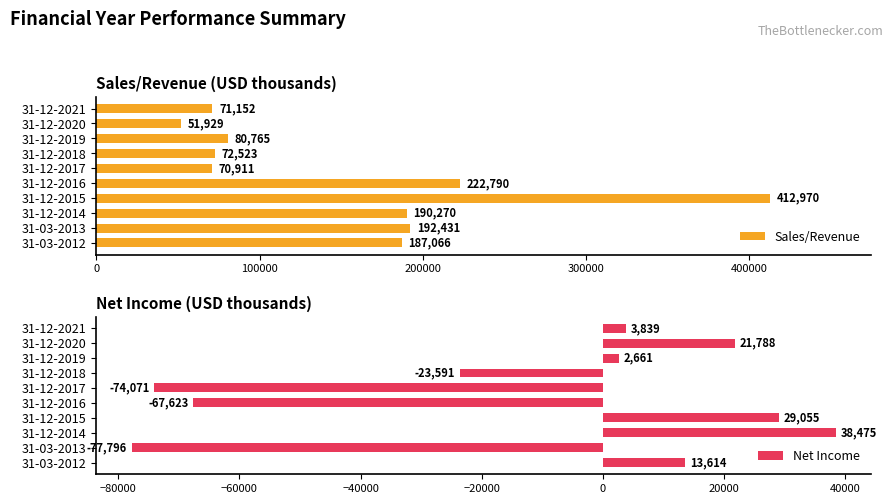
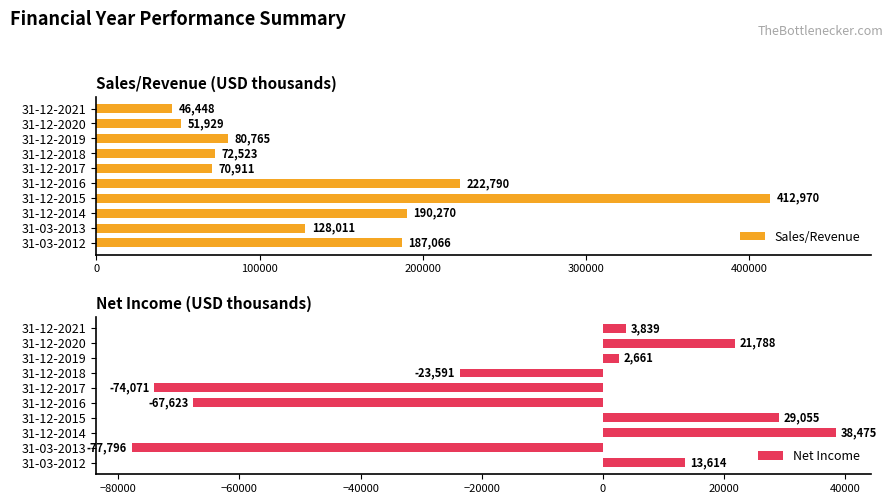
Sales/Revenue (USD thousands), 31-12-2021: 71,152 -> 46,448
Sales/Revenue (USD thousands), 31-03-2013: 192,431 -> 128,011
